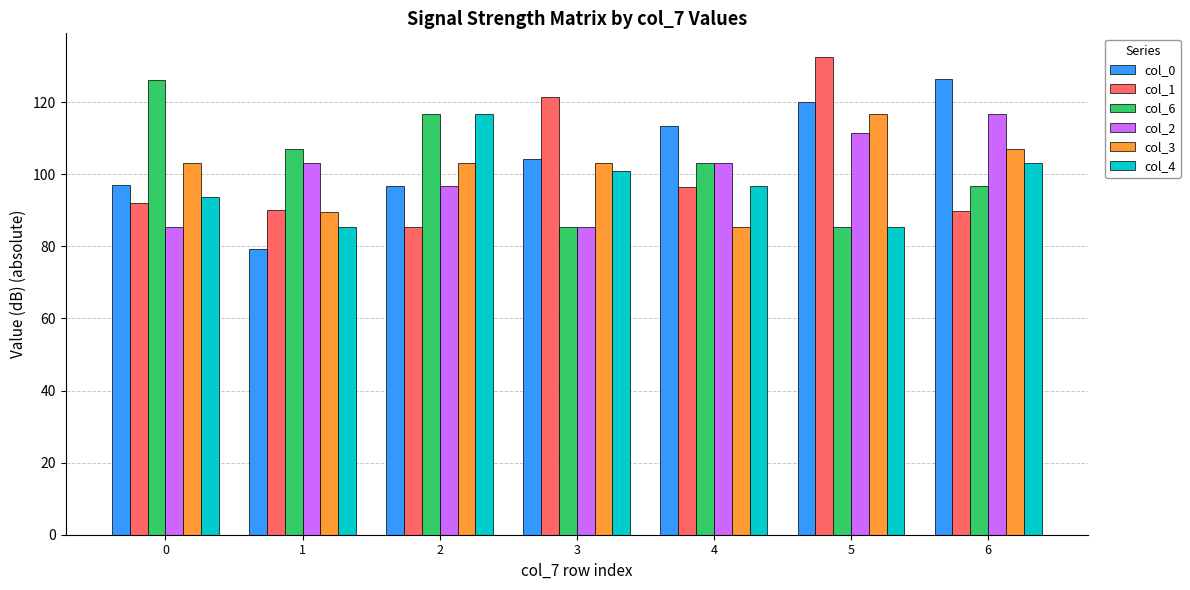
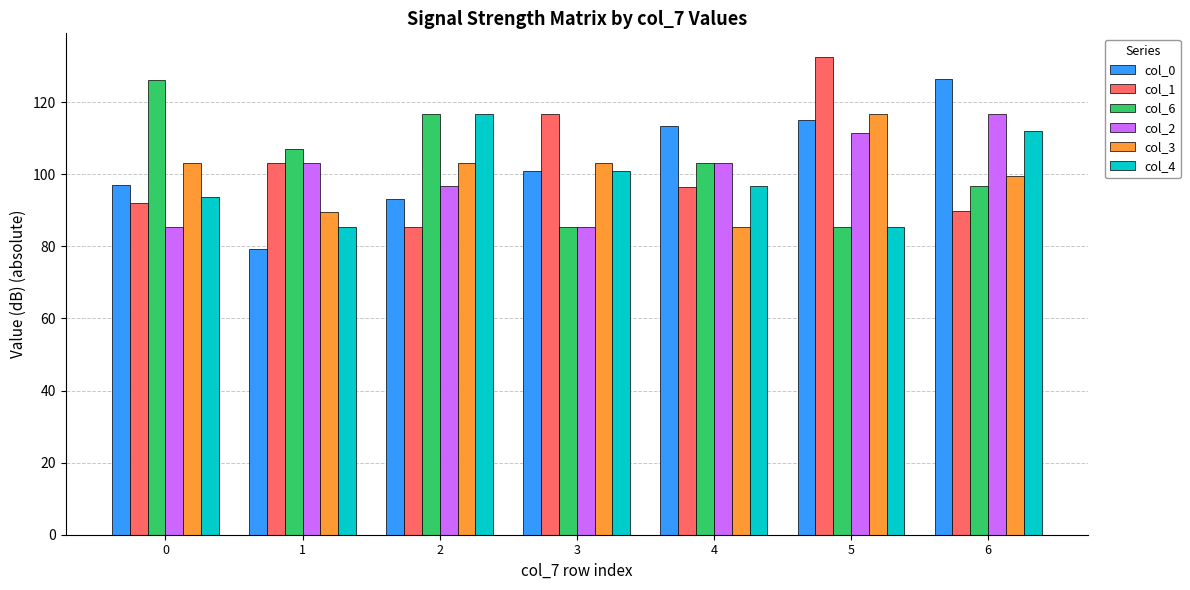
col_1, 1: 90 -> 103
col_0, 2: 97 -> 93
col_0, 3: 104 -> 101
col_1, 3: 121 -> 117
col_0, 5: 120 -> 115
col_3, 6: 107 -> 100
col_4, 6: 103 -> 112
